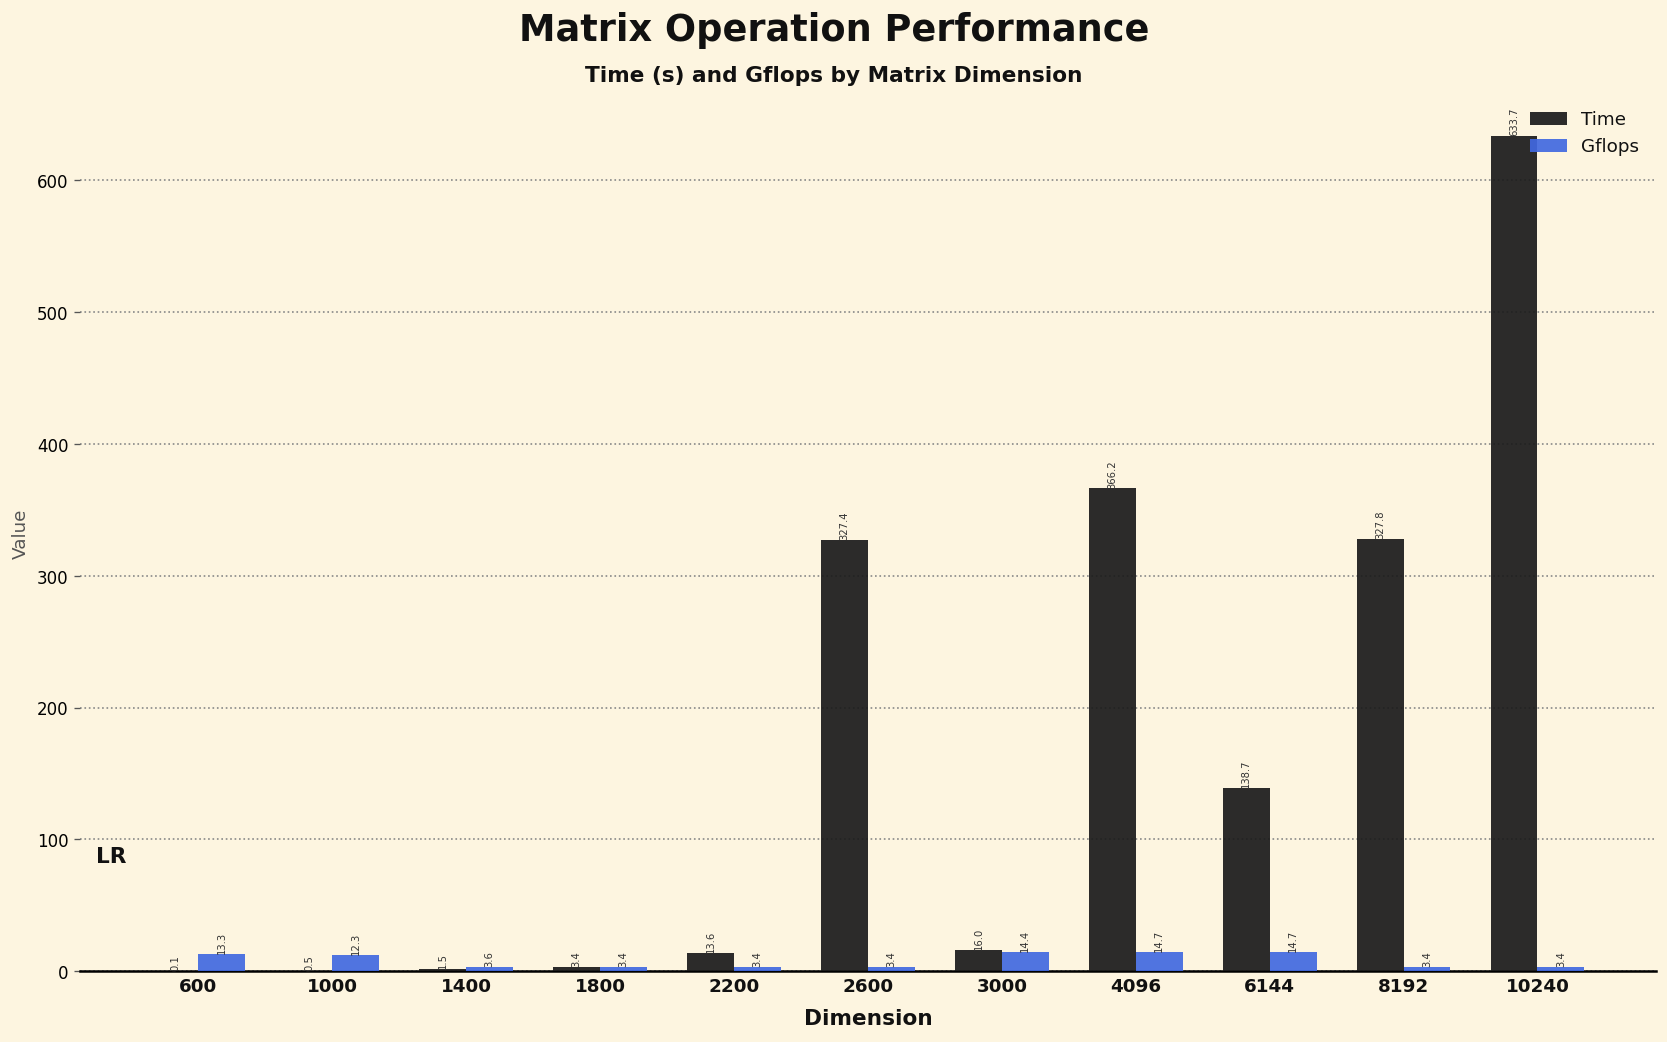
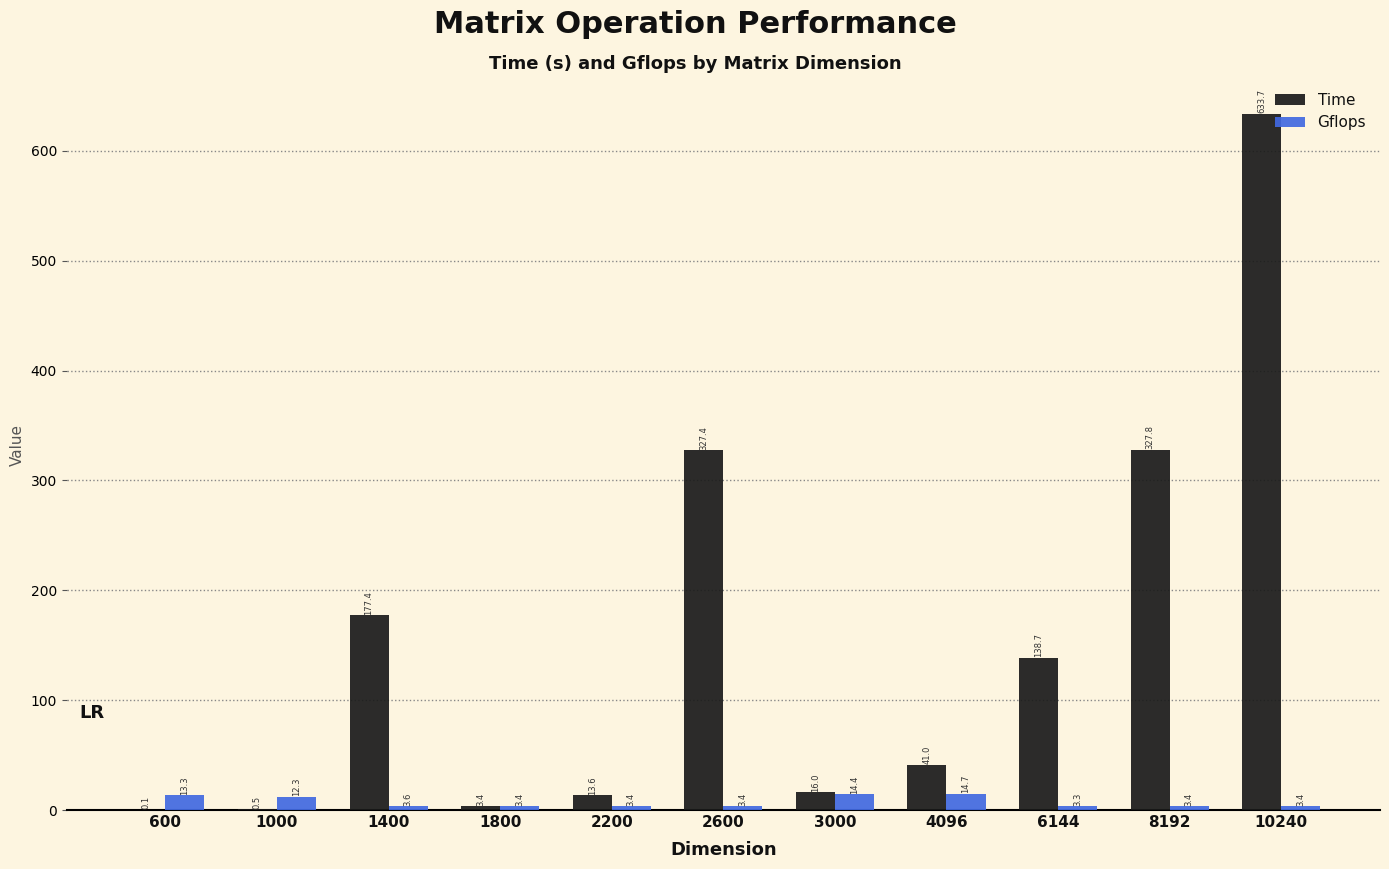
Time, 1400: 1.5 -> 177.4
Time, 4096: 366.2 -> 41.0
Gflops, 6144: 14.7 -> 3.3
